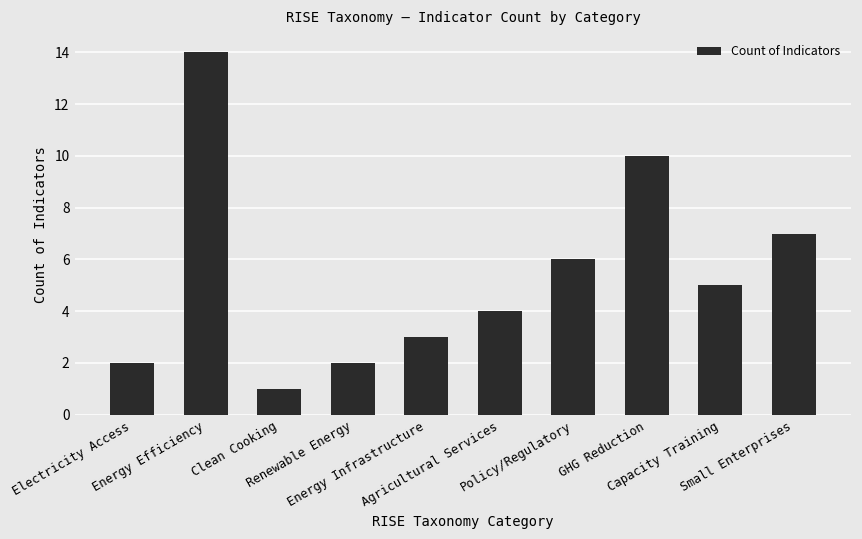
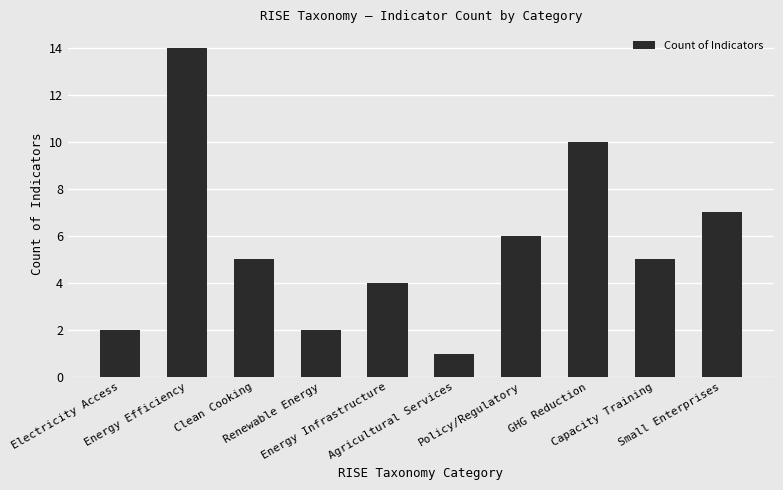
Clean Cooking: 1 -> 5
Energy Infrastructure: 3 -> 4
Agricultural Services: 4 -> 1
